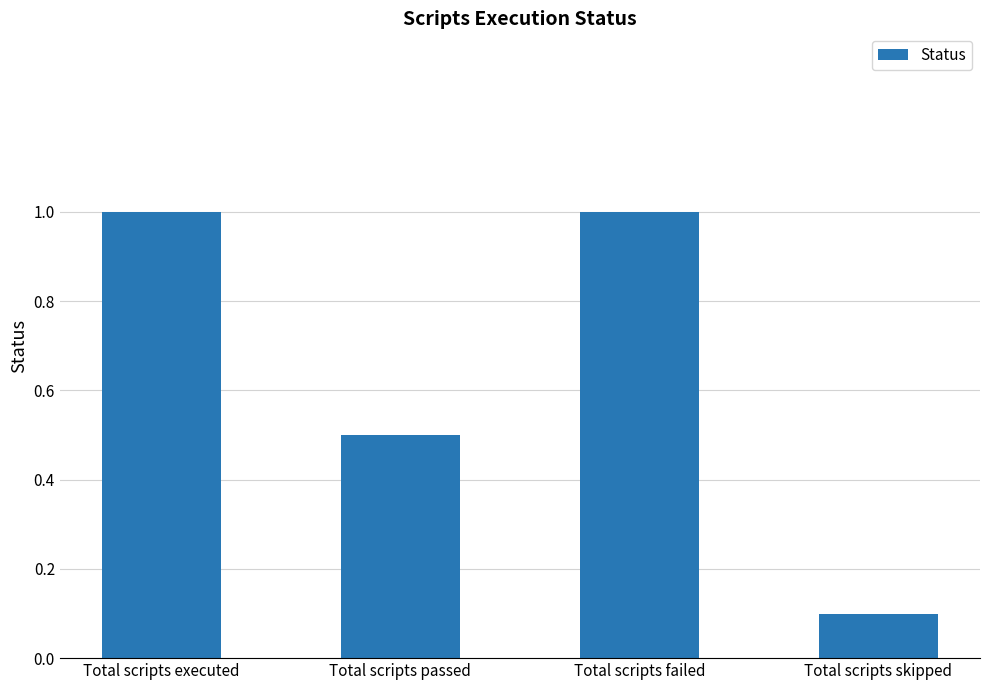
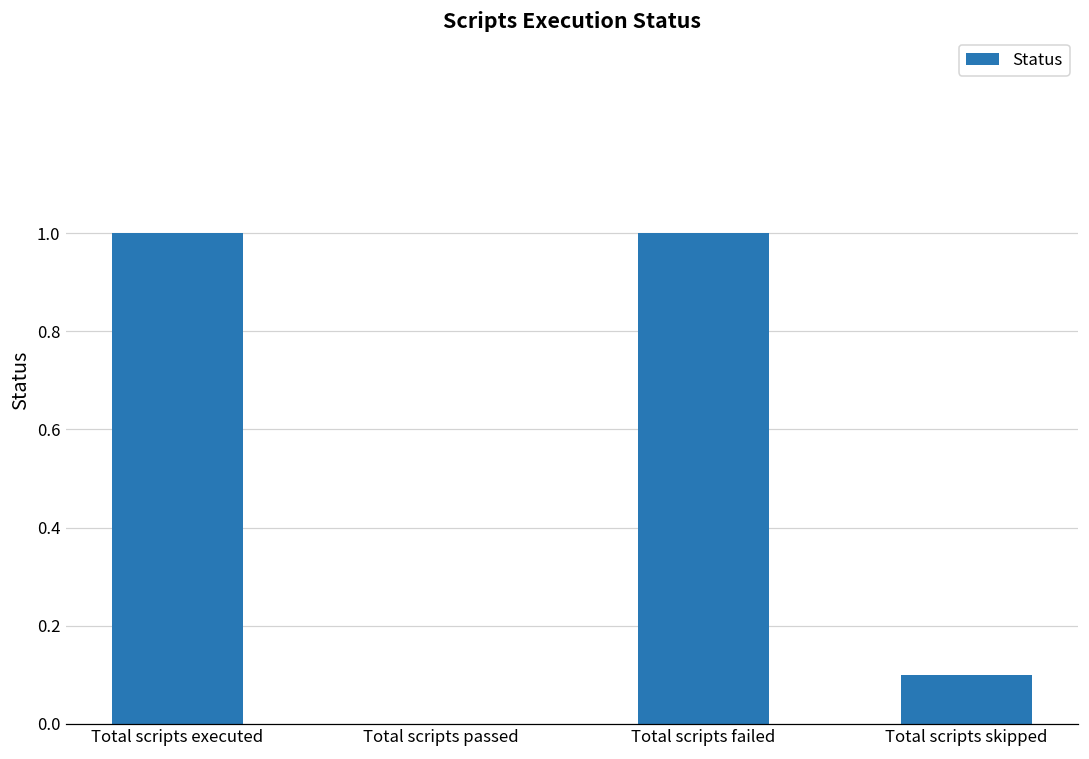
Total scripts passed: 0.5 -> 0.0
